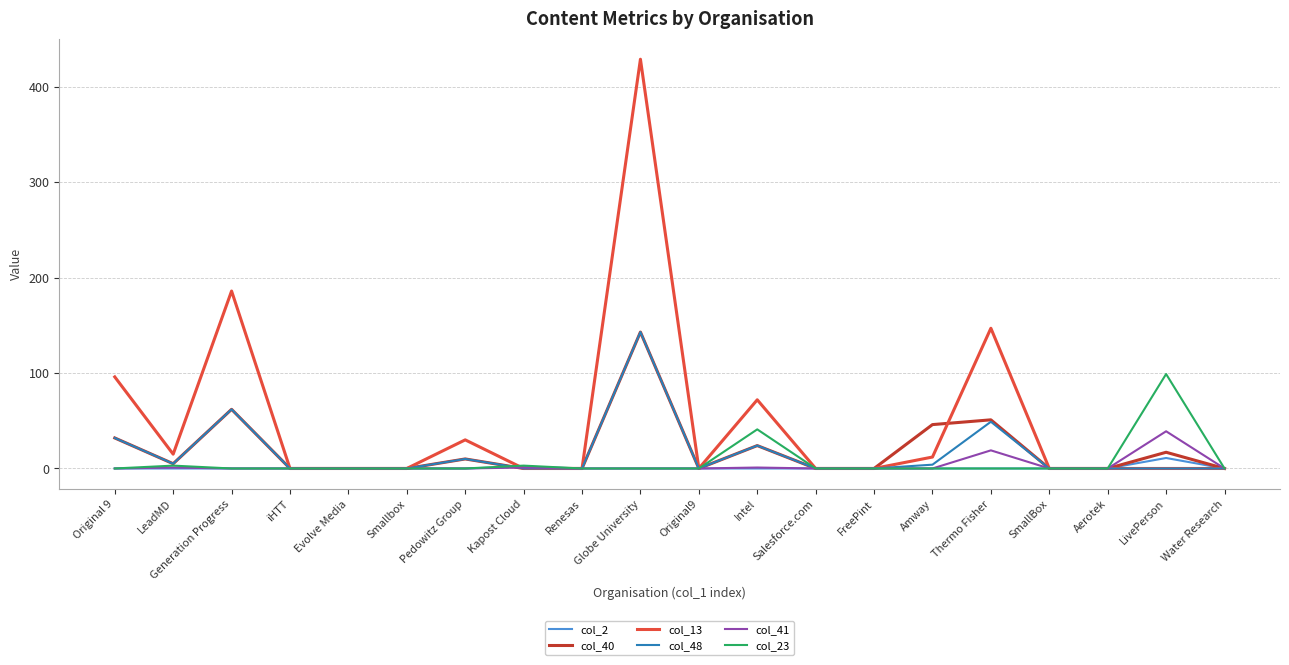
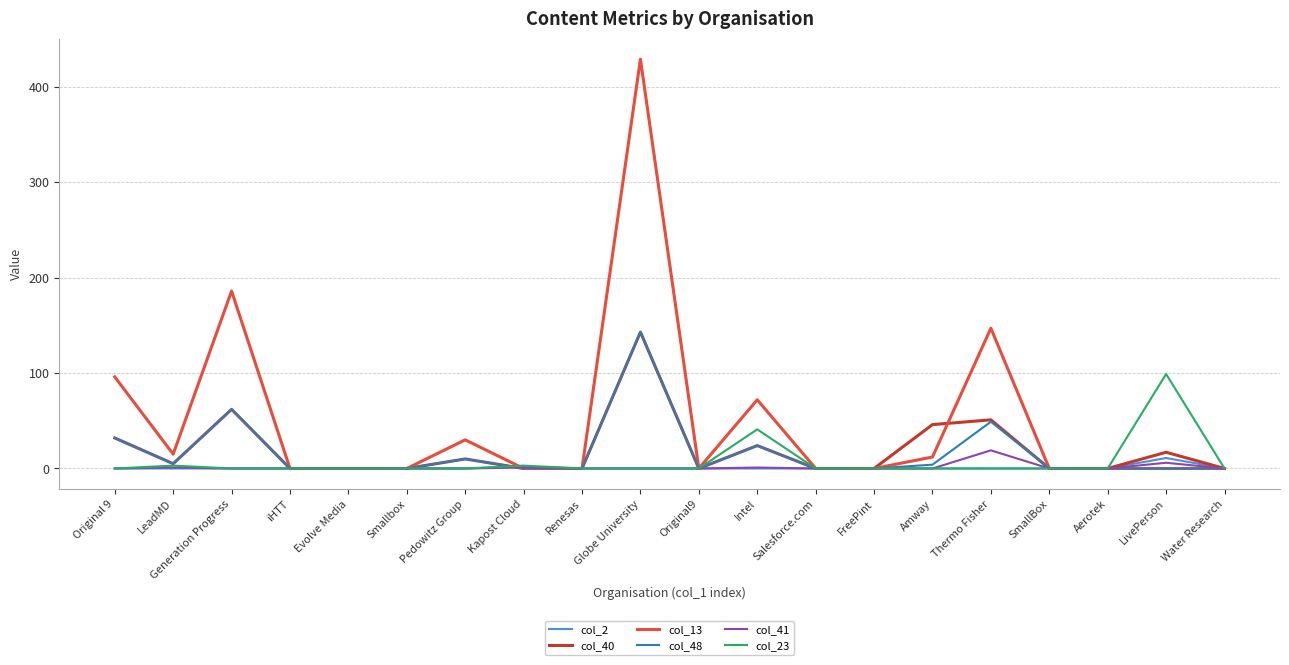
col_41, LivePerson: 40 -> 10
